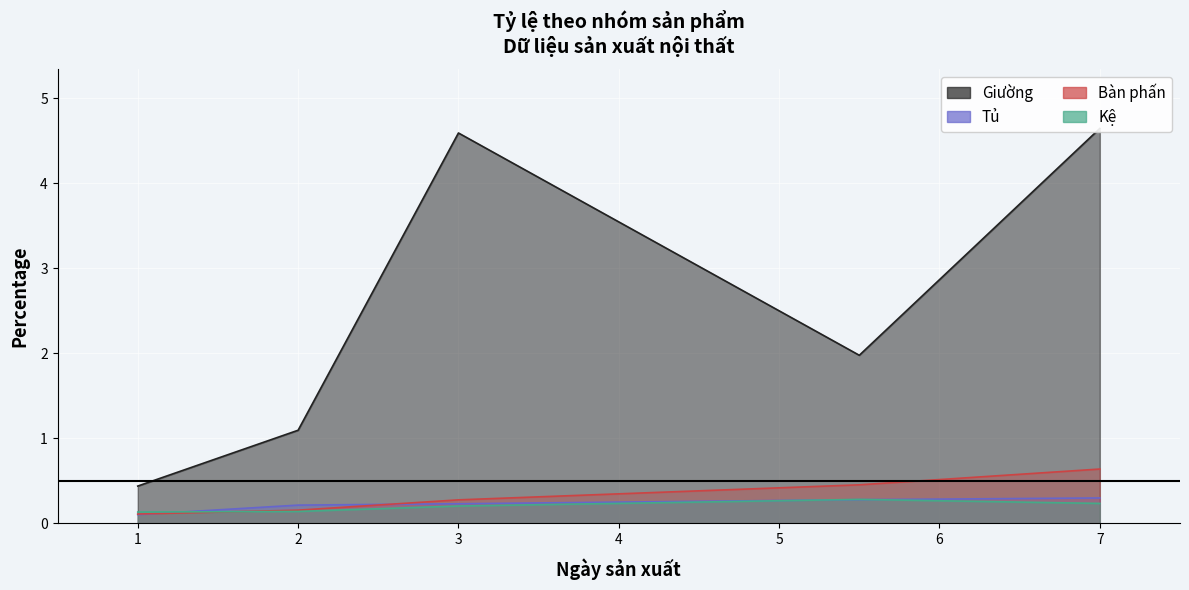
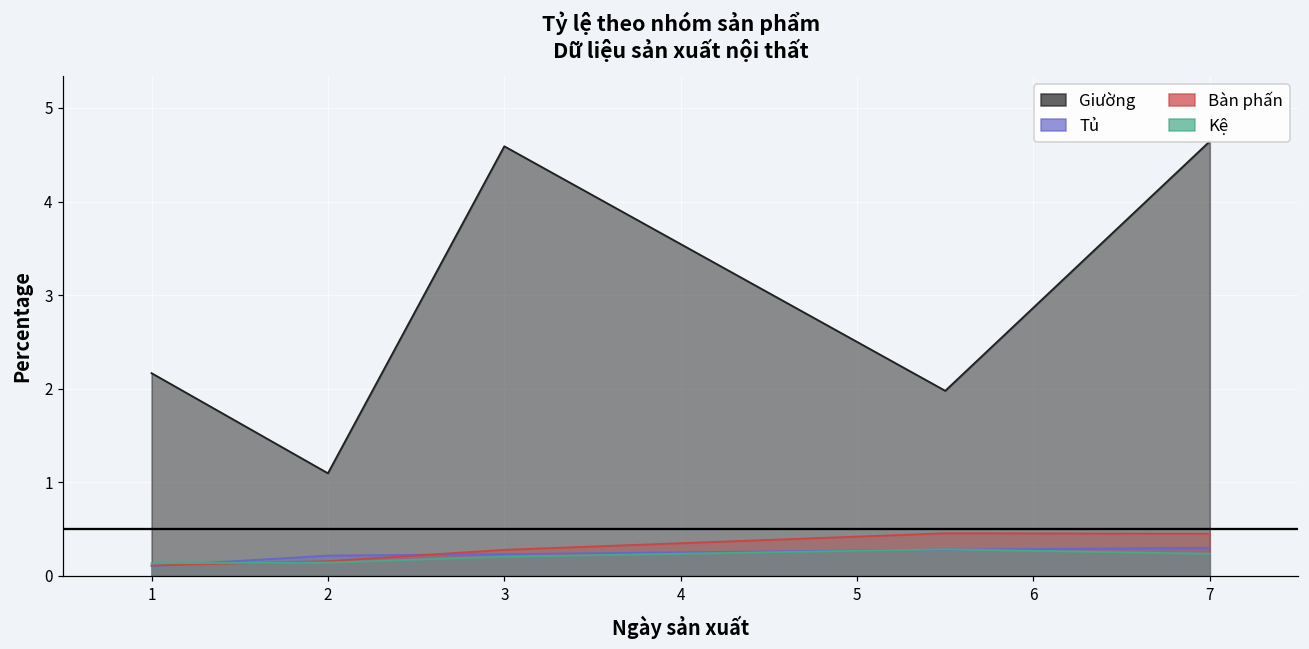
Giường, 1: 0.4 -> 2.2
Bàn phấn, 7: 0.6 -> 0.5
